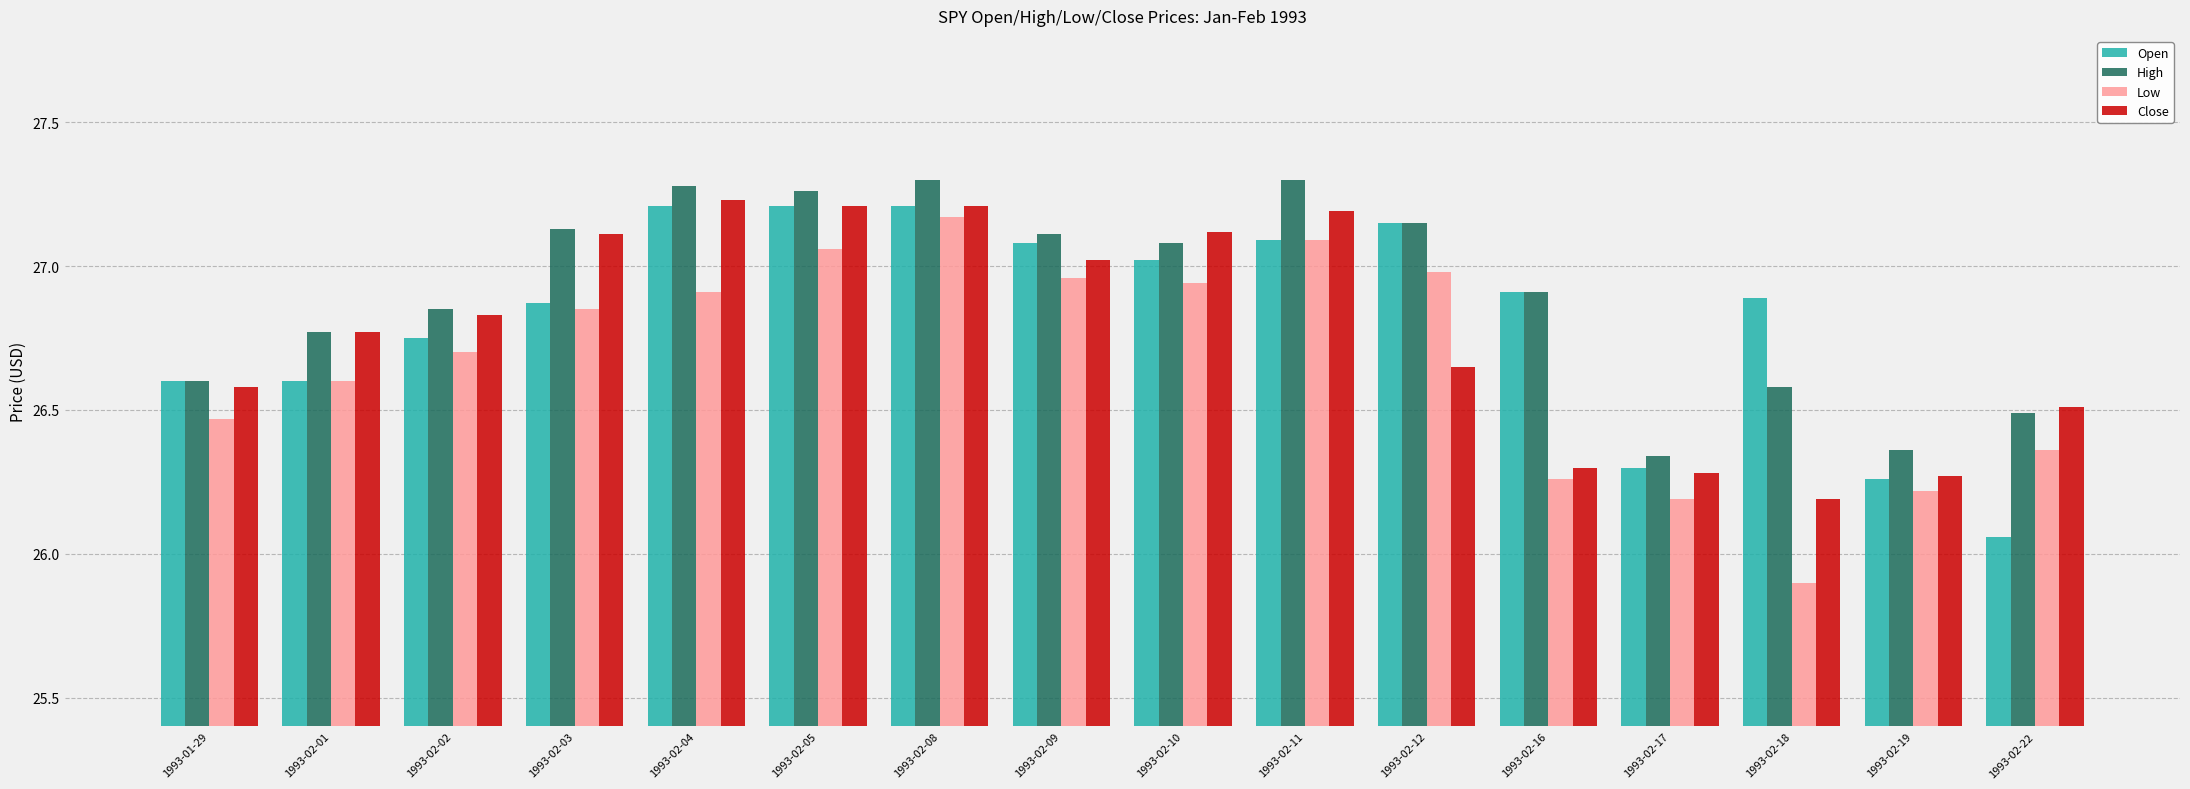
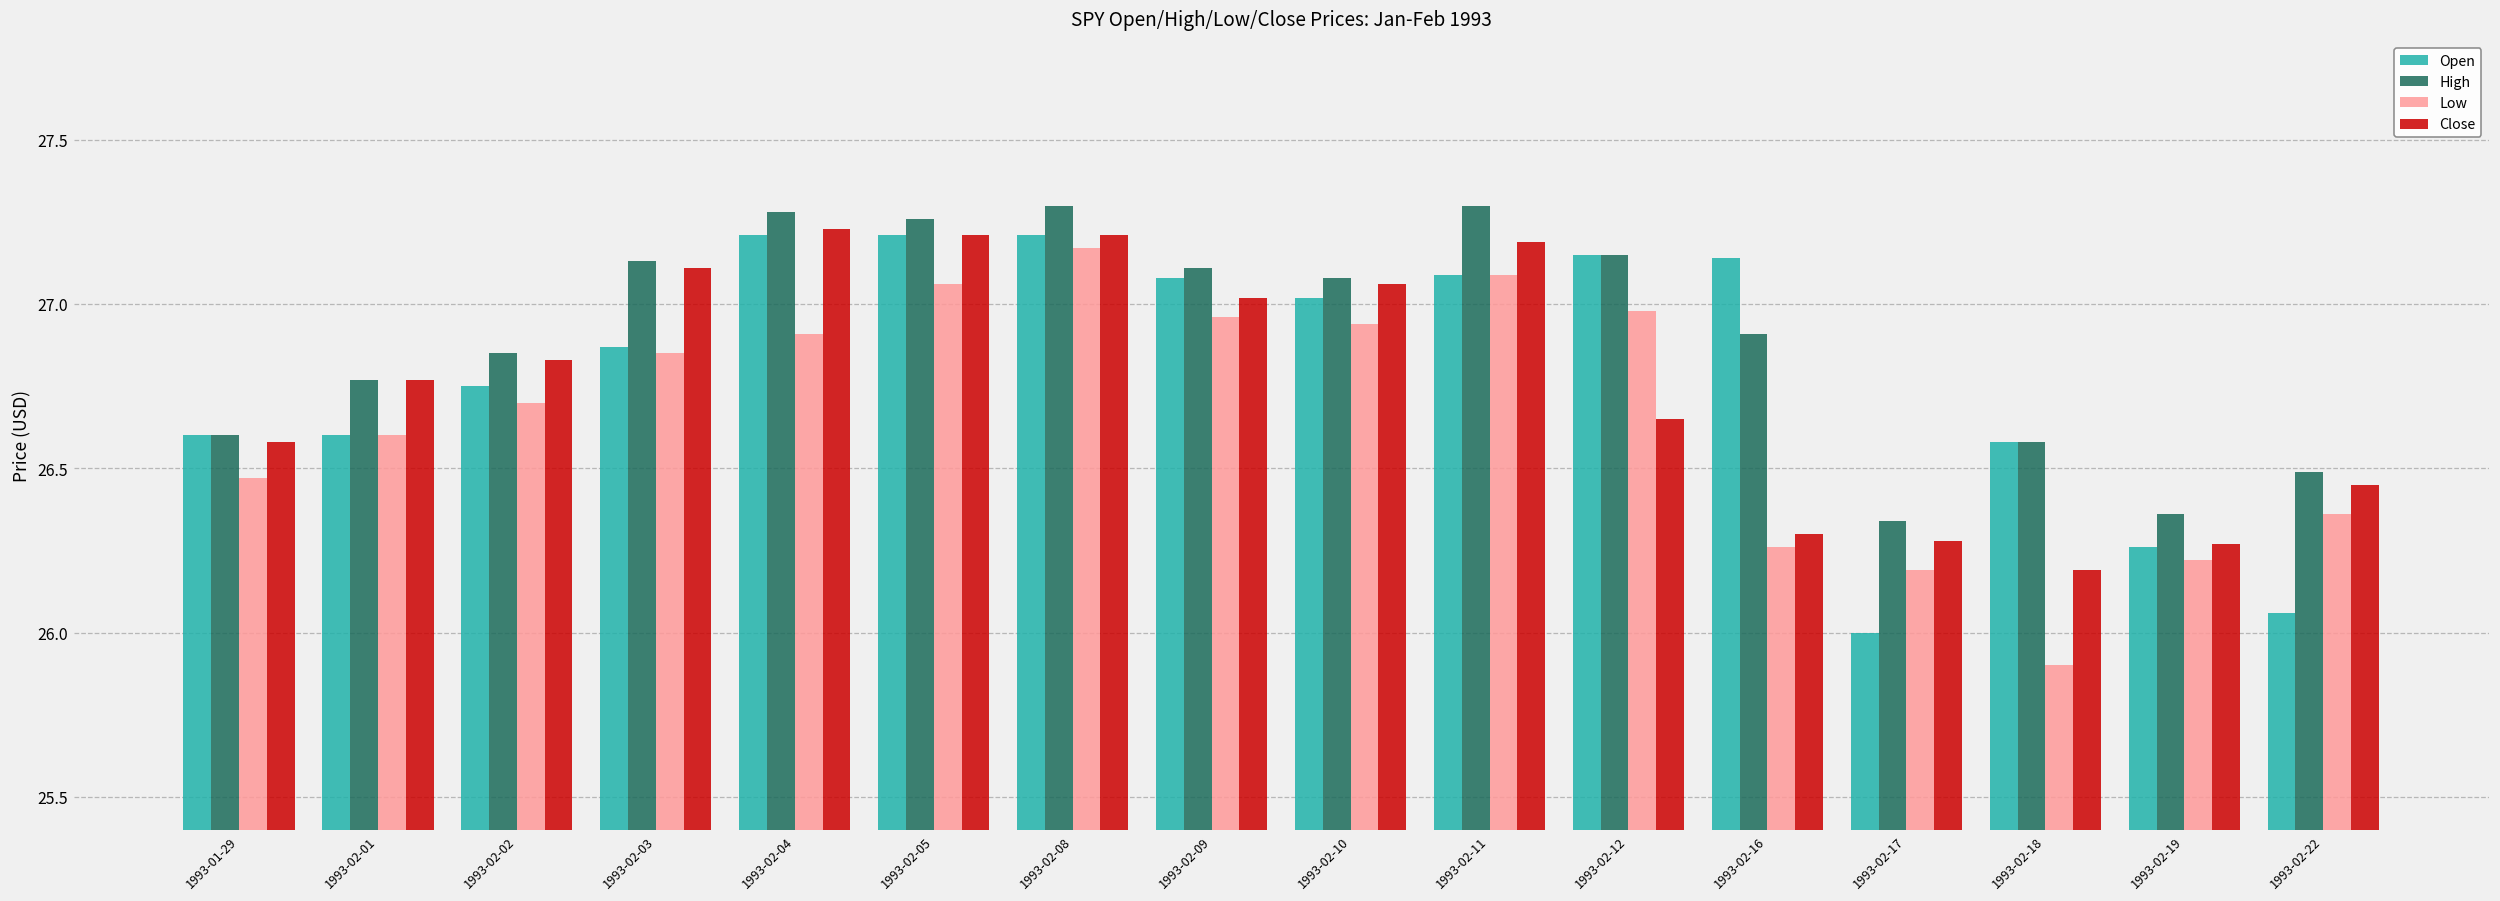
Close, 1993-02-10: 27.12 -> 27.06
Open, 1993-02-16: 26.91 -> 27.14
Open, 1993-02-17: 26.3 -> 26.0
Open, 1993-02-18: 26.89 -> 26.58
Close, 1993-02-22: 26.51 -> 26.45
